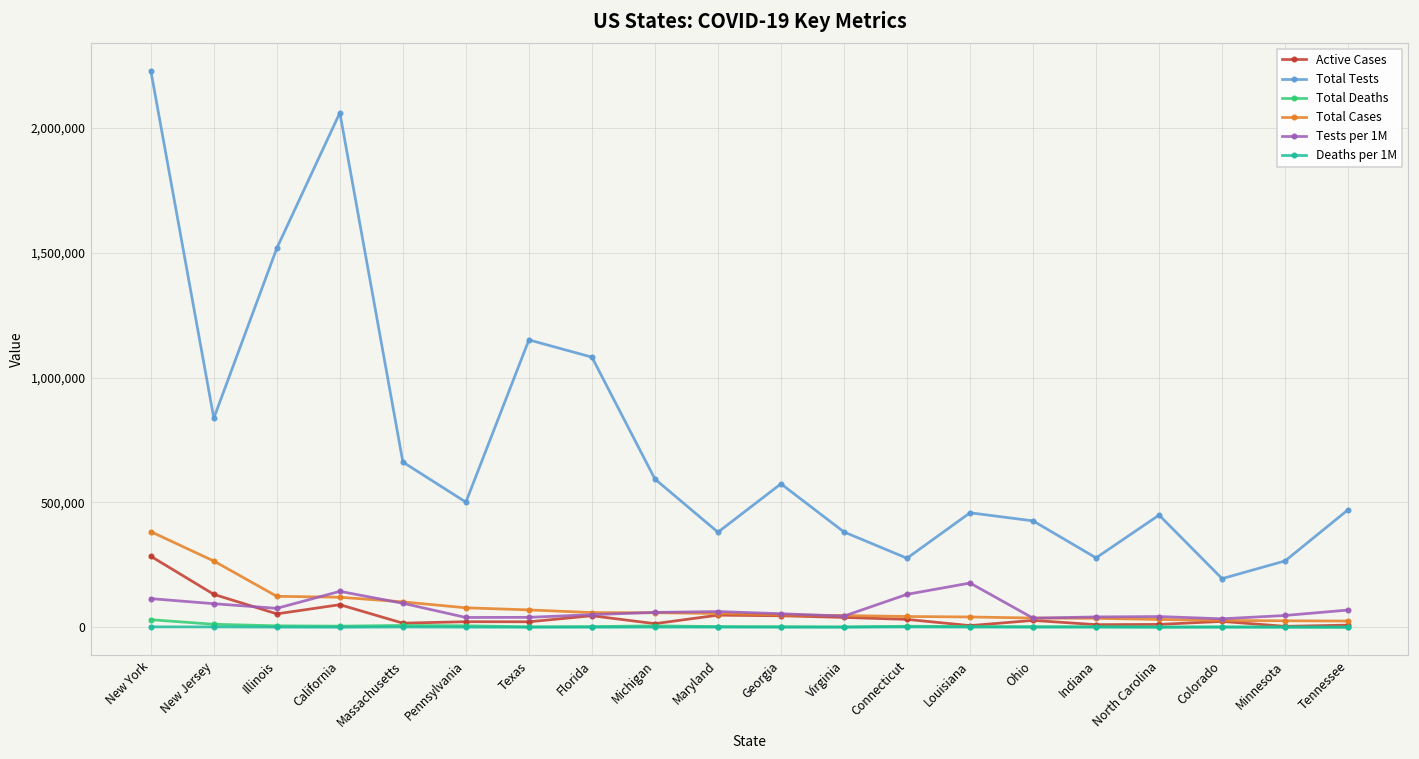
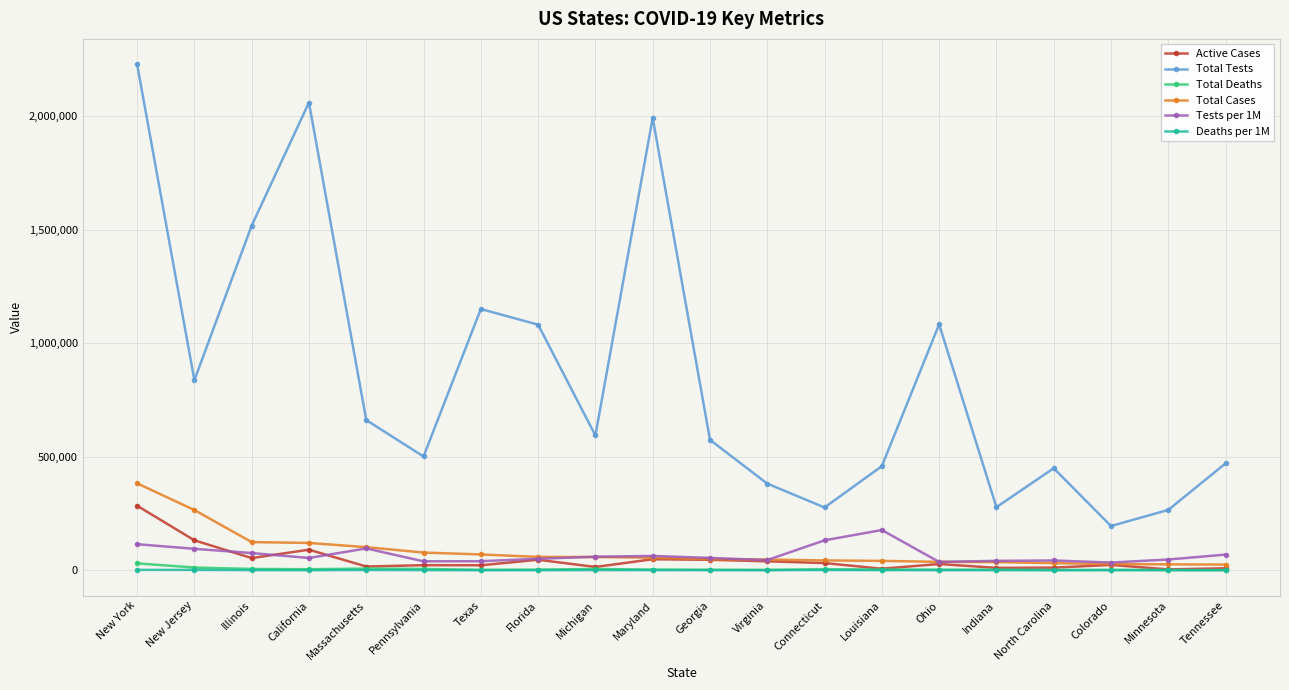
Tests per 1M, California: 140,000 -> 50,000
Total Tests, Maryland: 380,000 -> 1,990,000
Total Tests, Ohio: 430,000 -> 1,080,000
